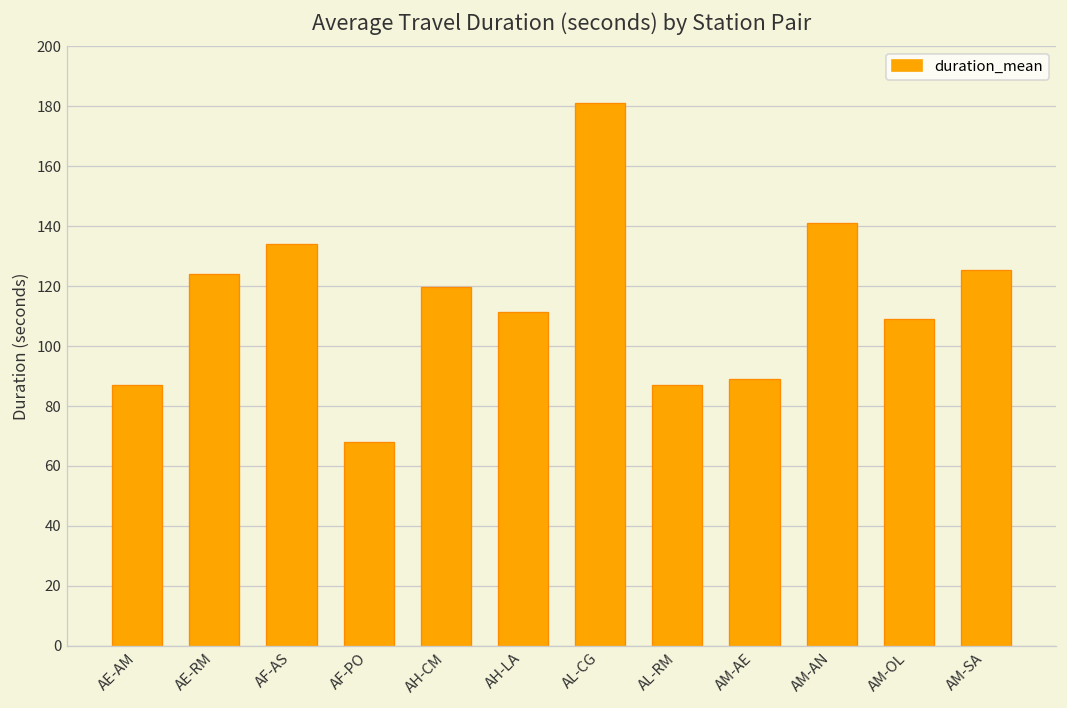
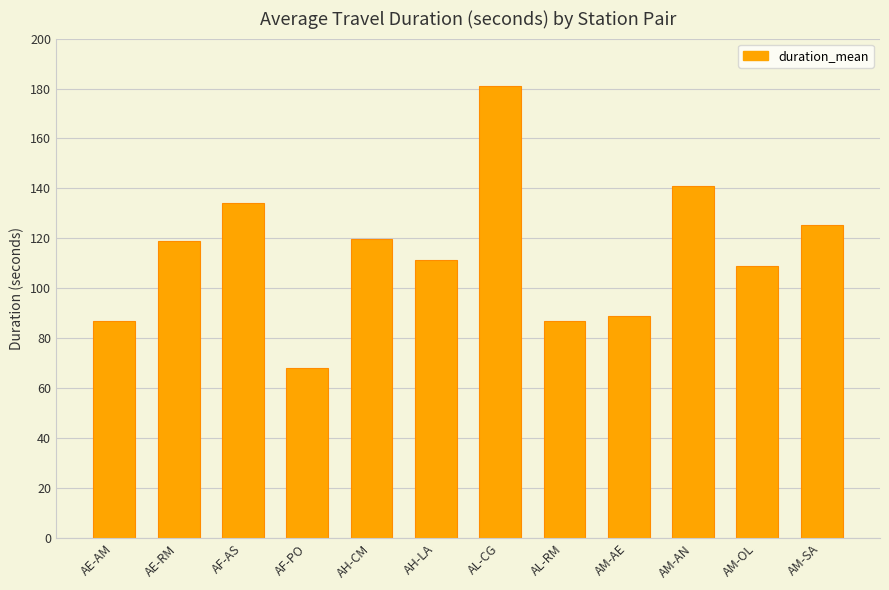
AE-RM: 124 -> 119
